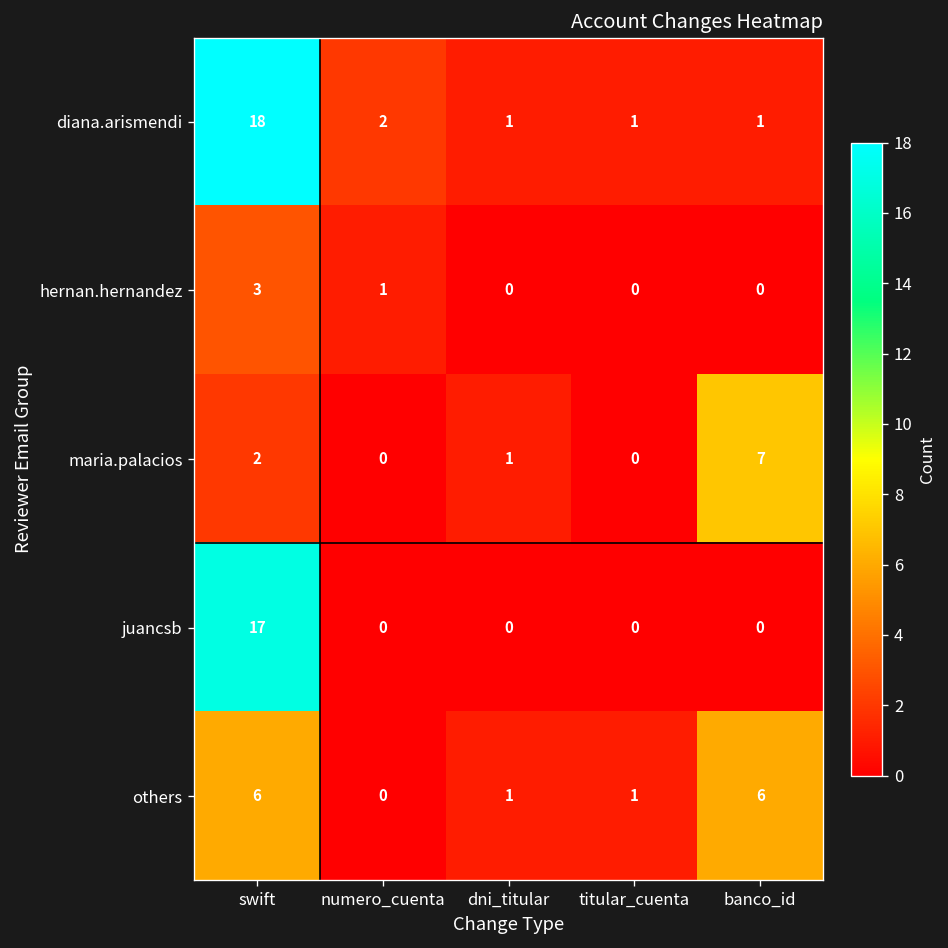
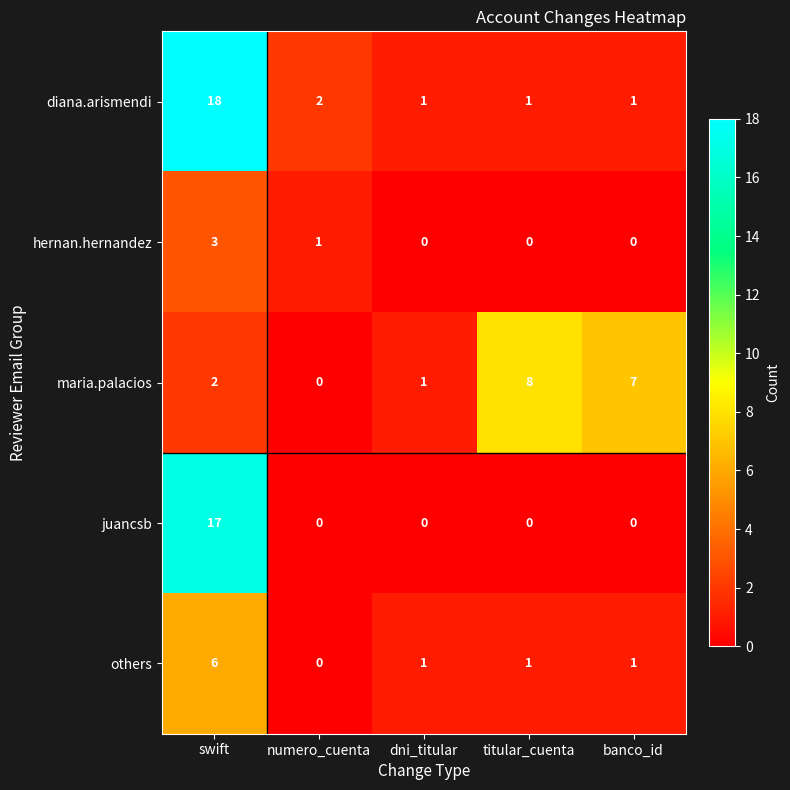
maria.palacios, titular_cuenta: 0 -> 8
others, banco_id: 6 -> 1
